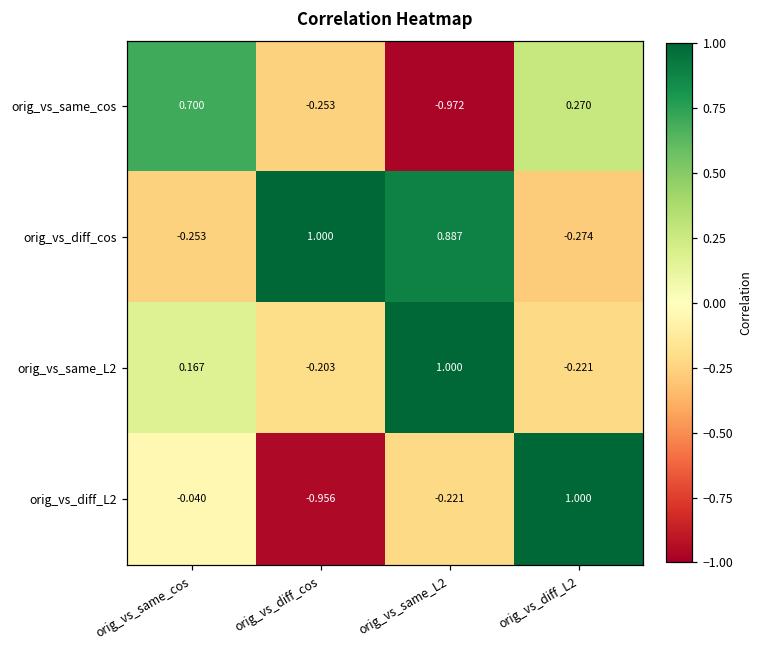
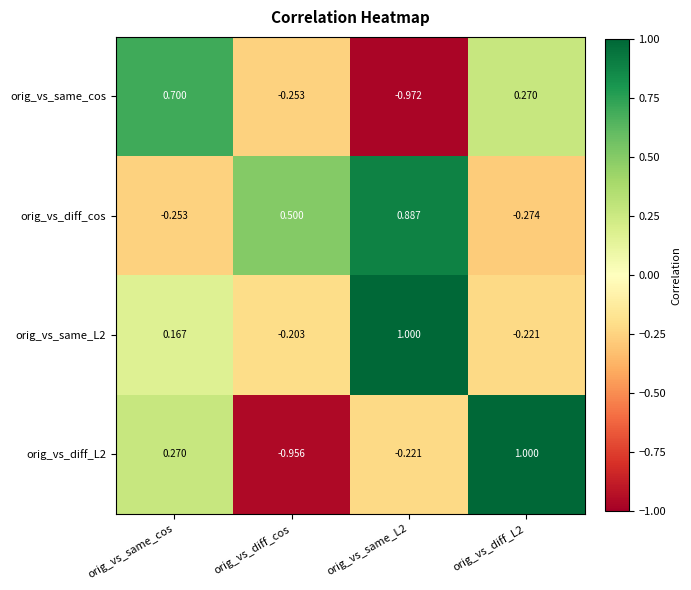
orig_vs_diff_cos, orig_vs_diff_cos: 1.000 -> 0.500
orig_vs_diff_L2, orig_vs_same_cos: -0.040 -> 0.270
